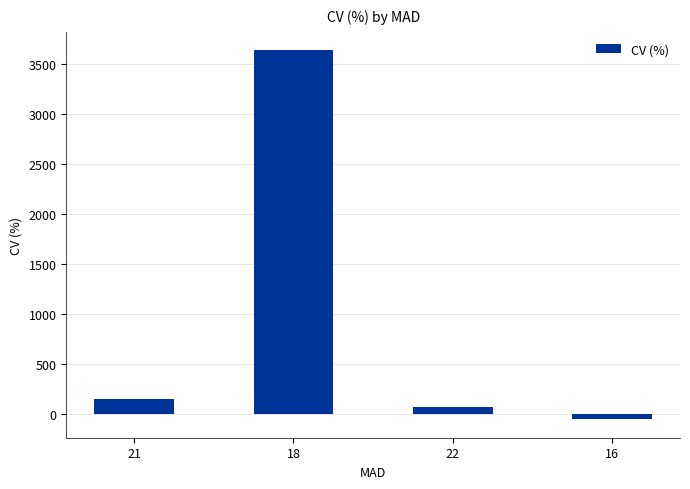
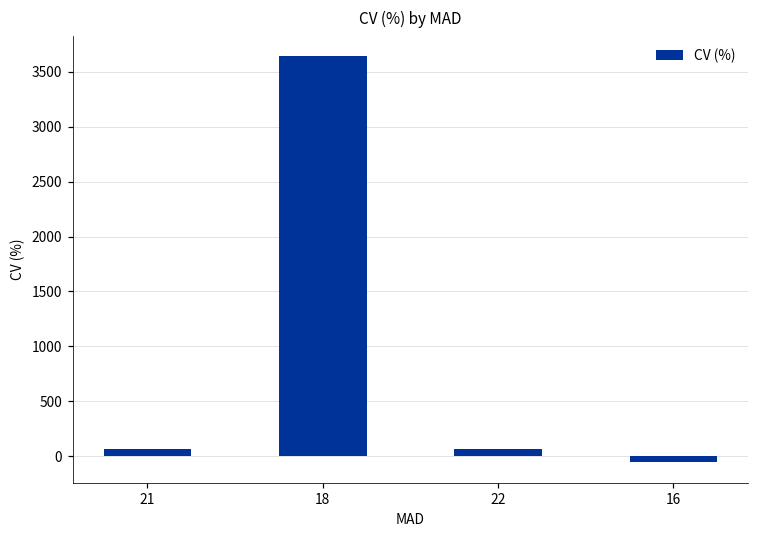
21: 150 -> 70
